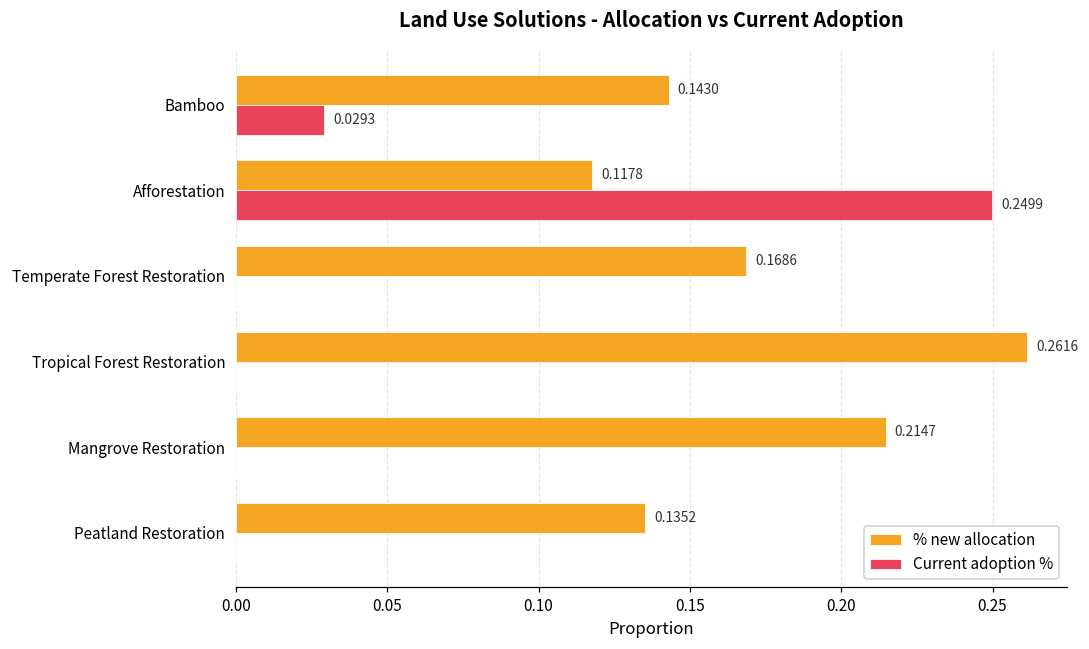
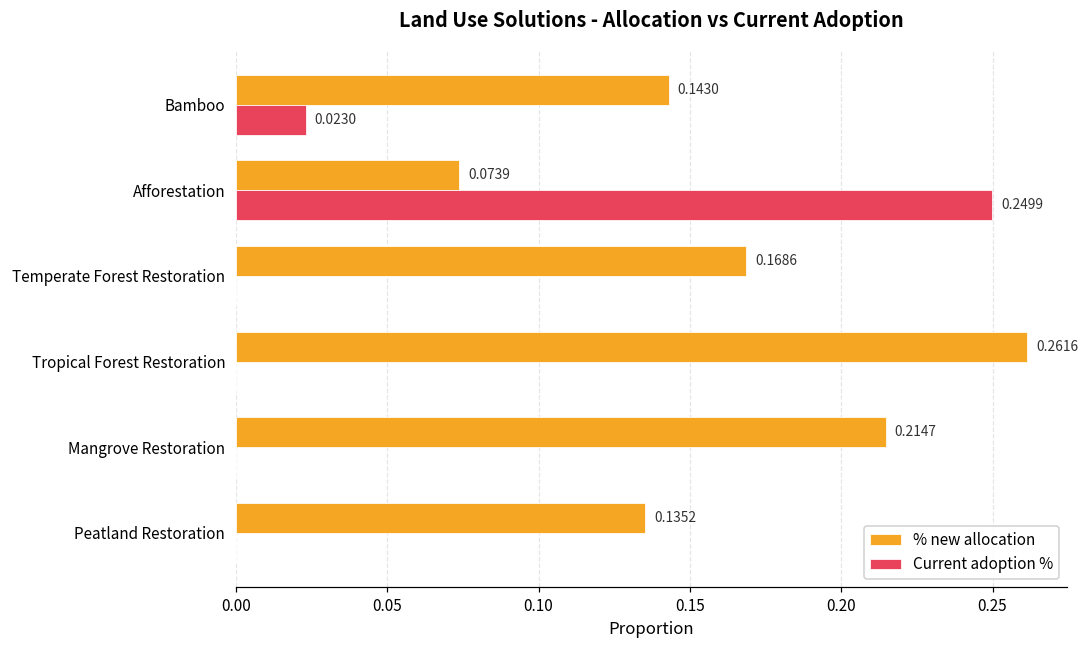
Current adoption %, Bamboo: 0.0293 -> 0.0230
% new allocation, Afforestation: 0.1178 -> 0.0739
